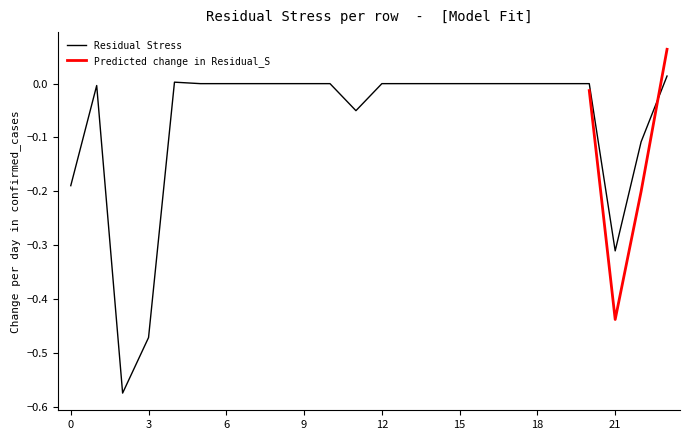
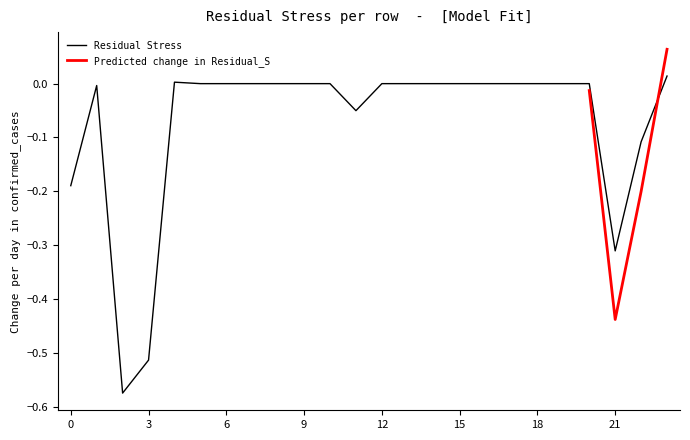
Residual Stress, 3: -0.47 -> -0.51
